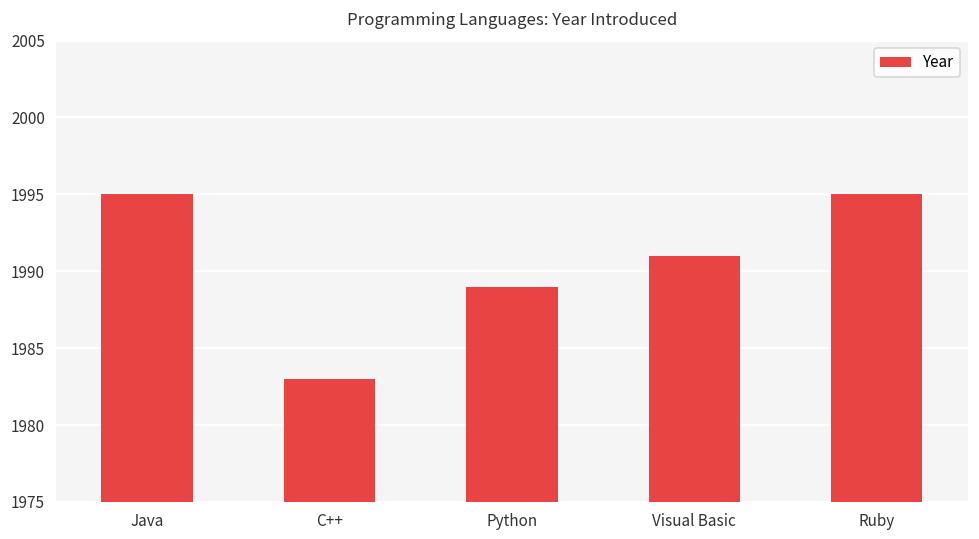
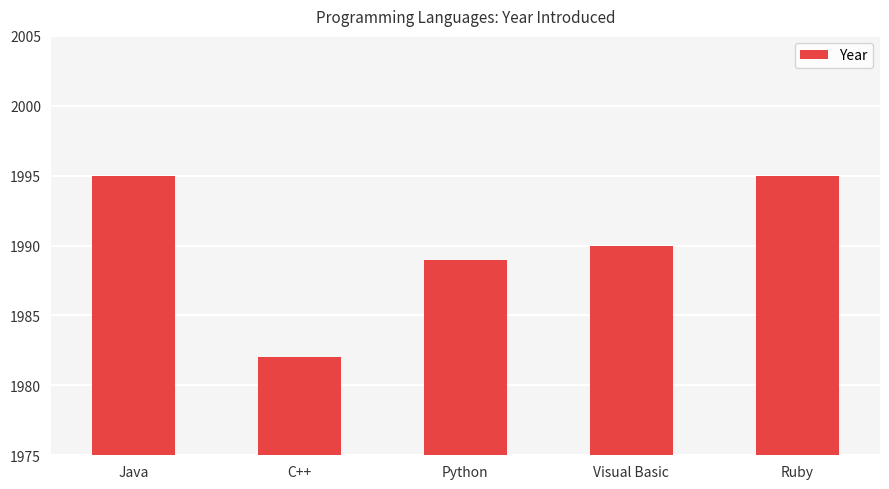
C++: 1983 -> 1982
Visual Basic: 1991 -> 1990
